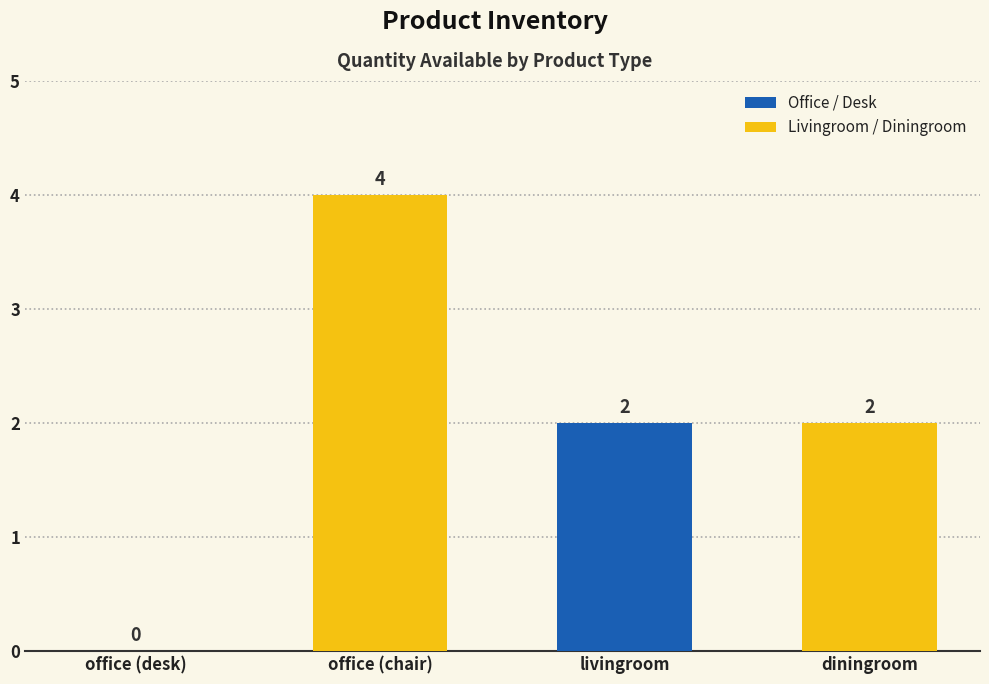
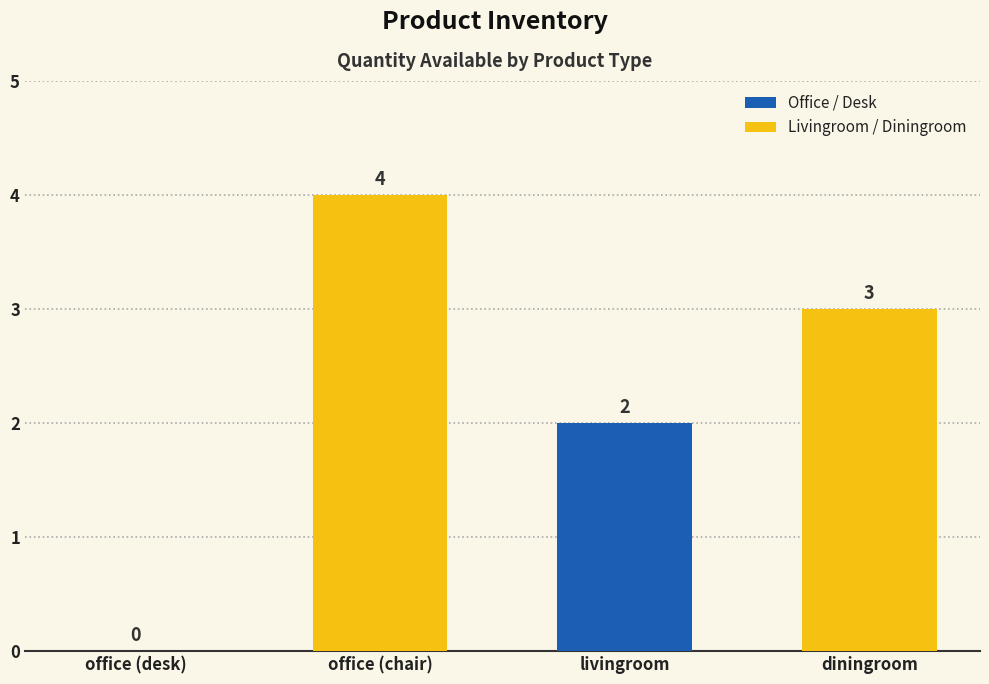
diningroom: 2 -> 3
